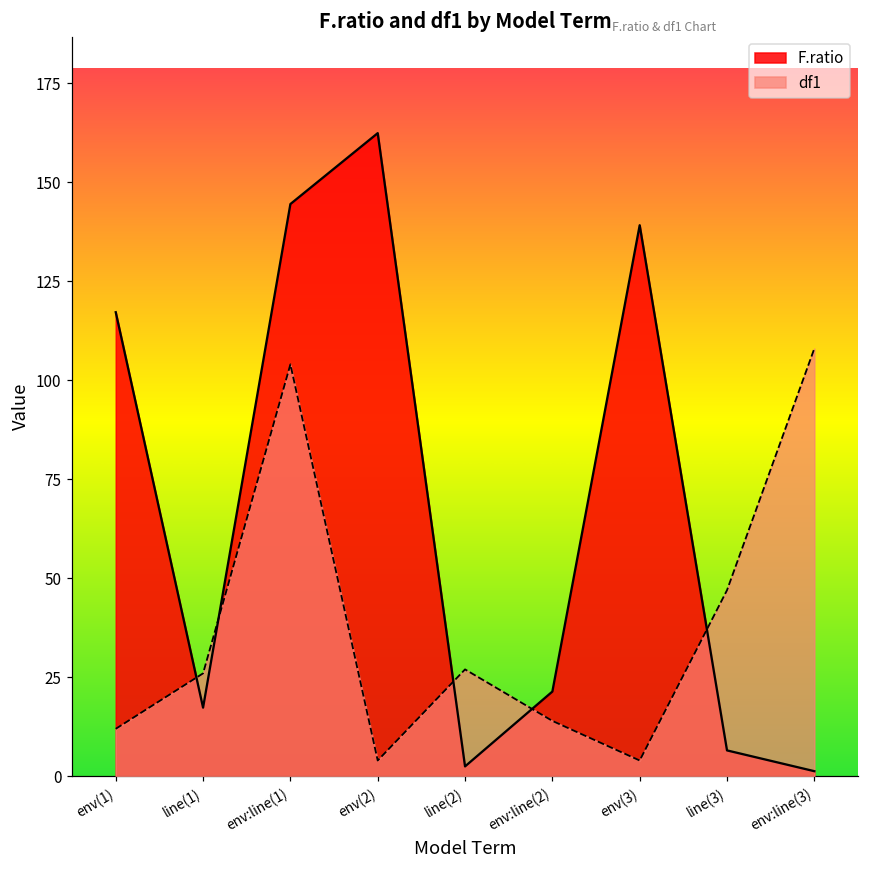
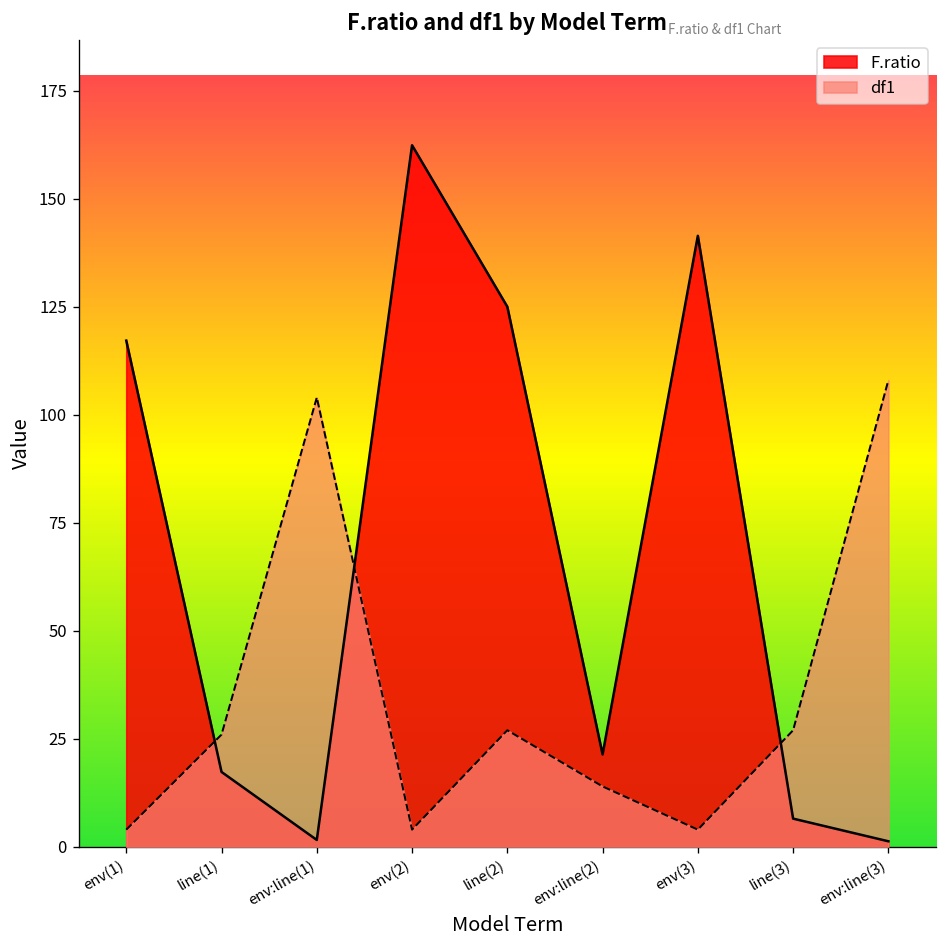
df1, env(1): 12 -> 4
F.ratio, env:line(1): 144 -> 2
F.ratio, line(2): 3 -> 125
F.ratio, env(3): 139 -> 141
df1, line(3): 47 -> 27
